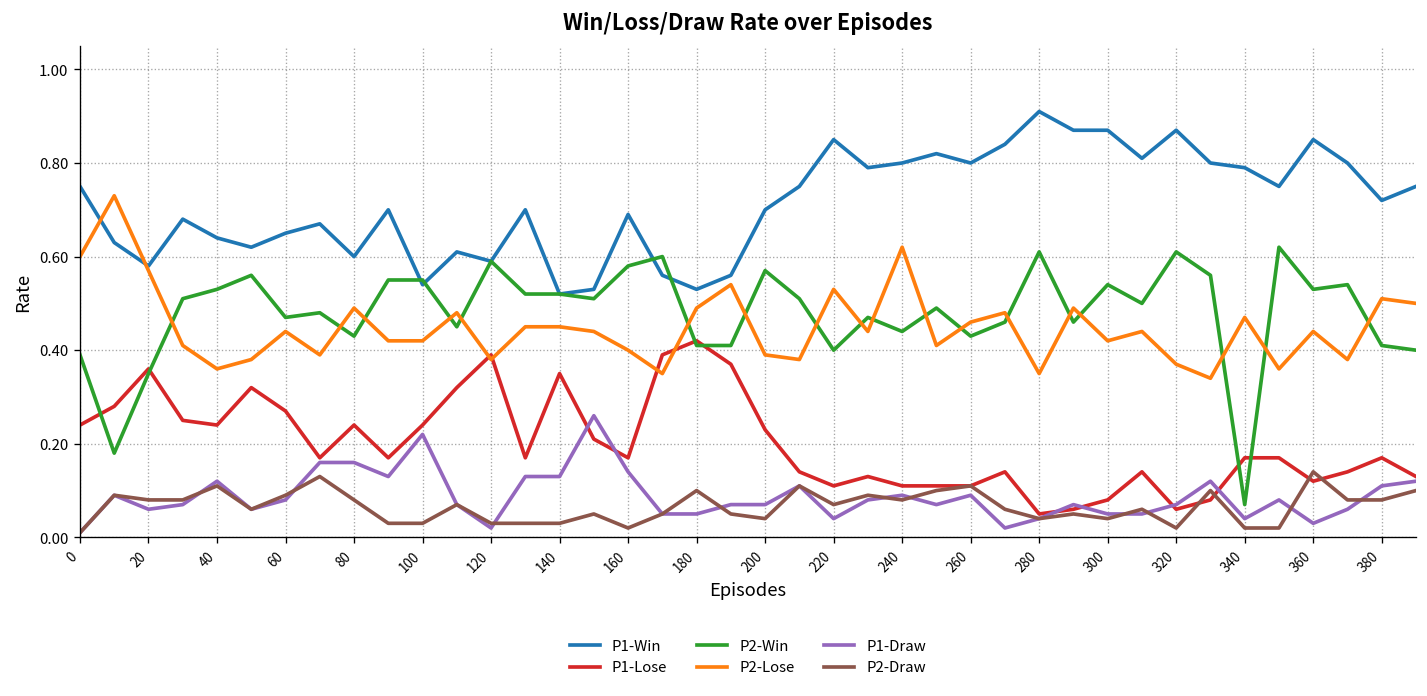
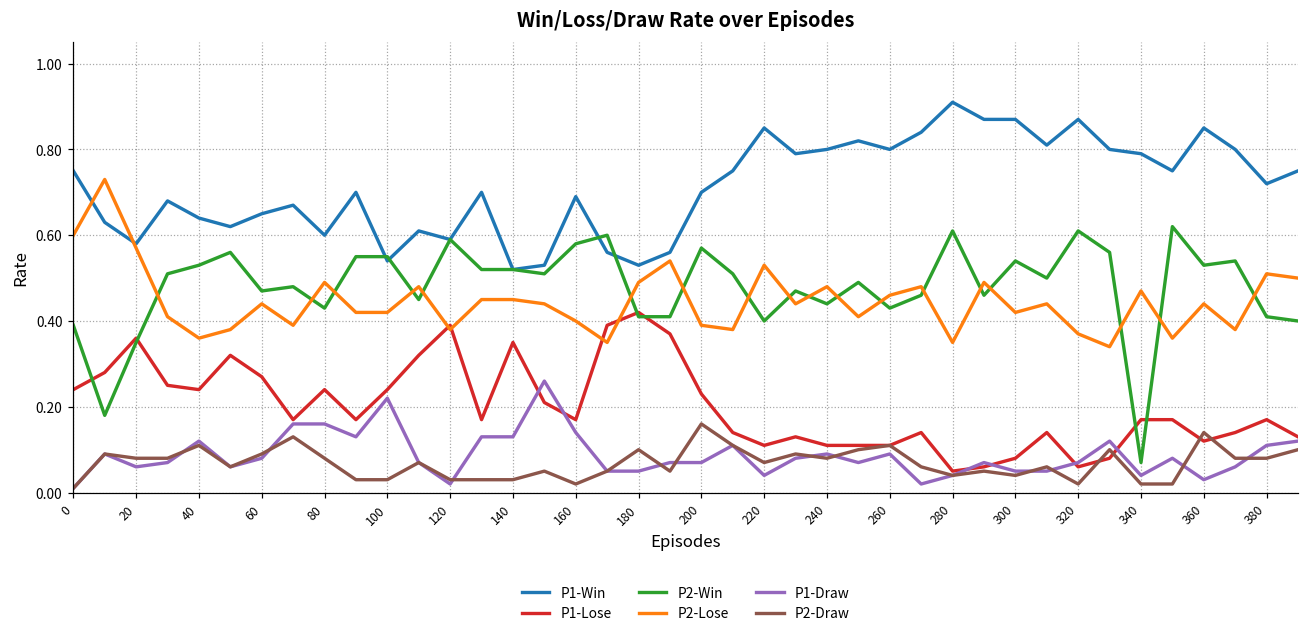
P2-Draw, 200: 0.04 -> 0.16
P2-Lose, 240: 0.62 -> 0.48
